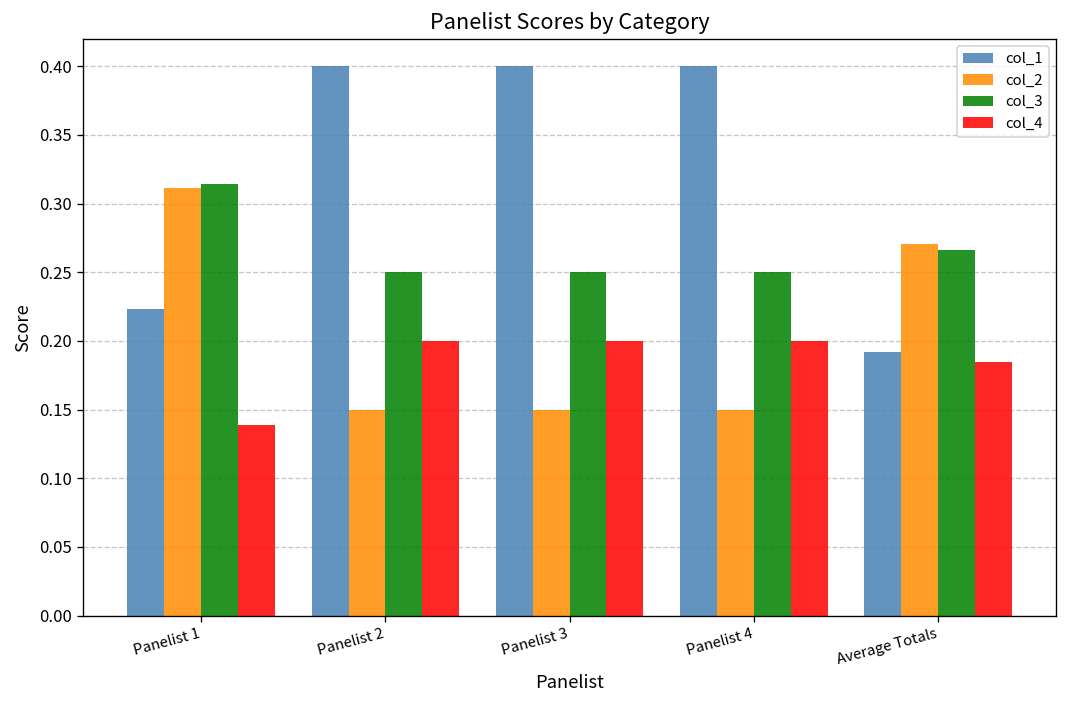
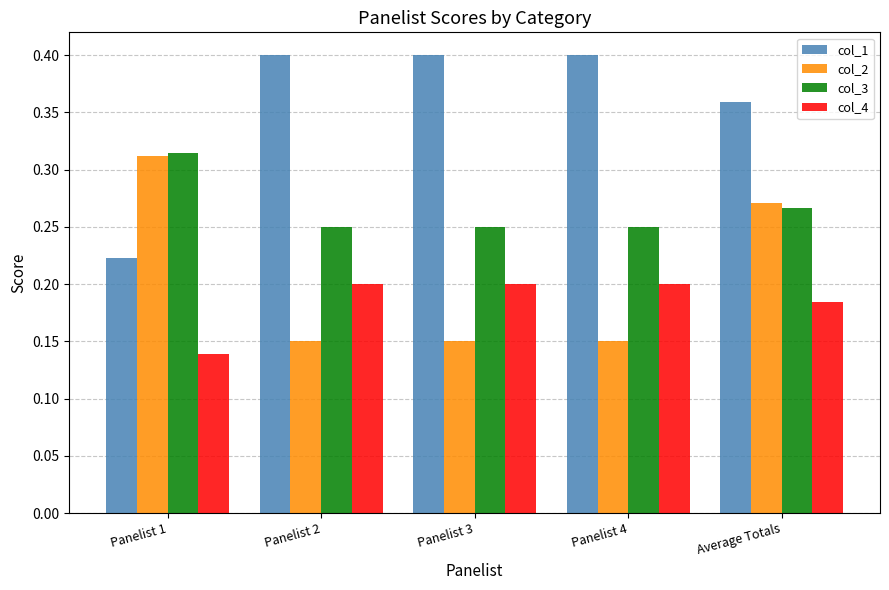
col_1, Average Totals: 0.192 -> 0.359
